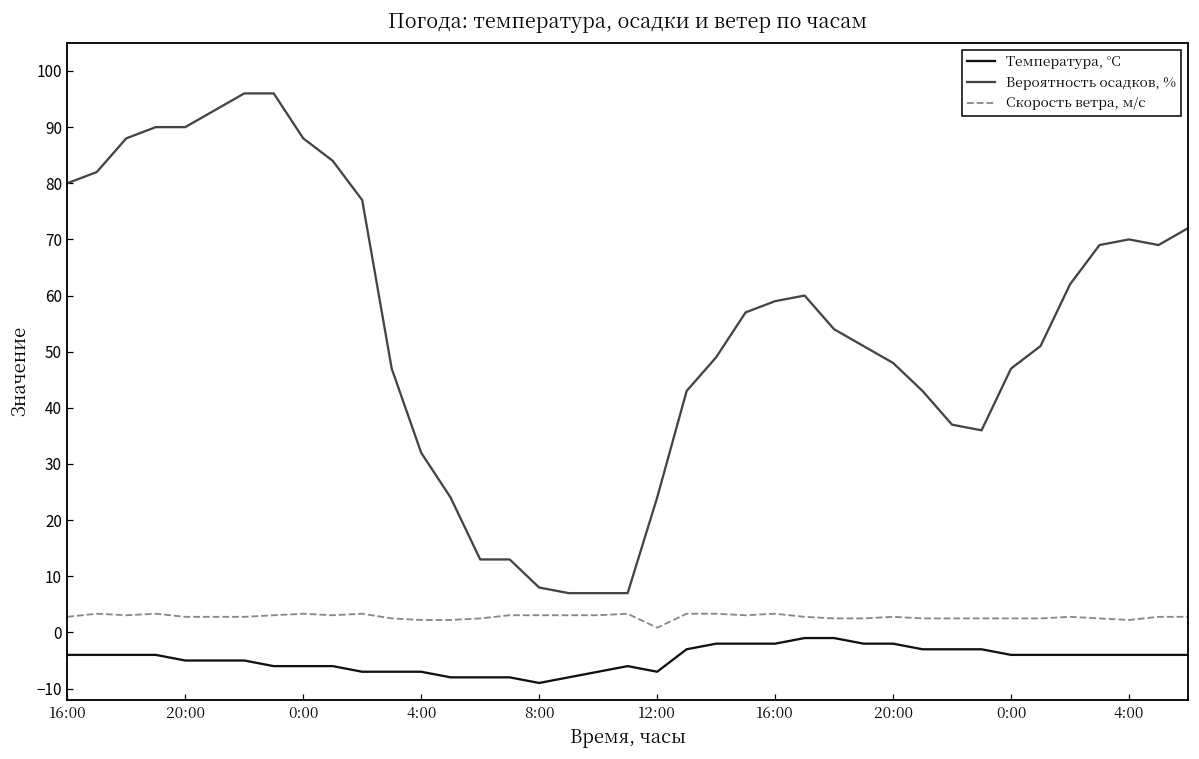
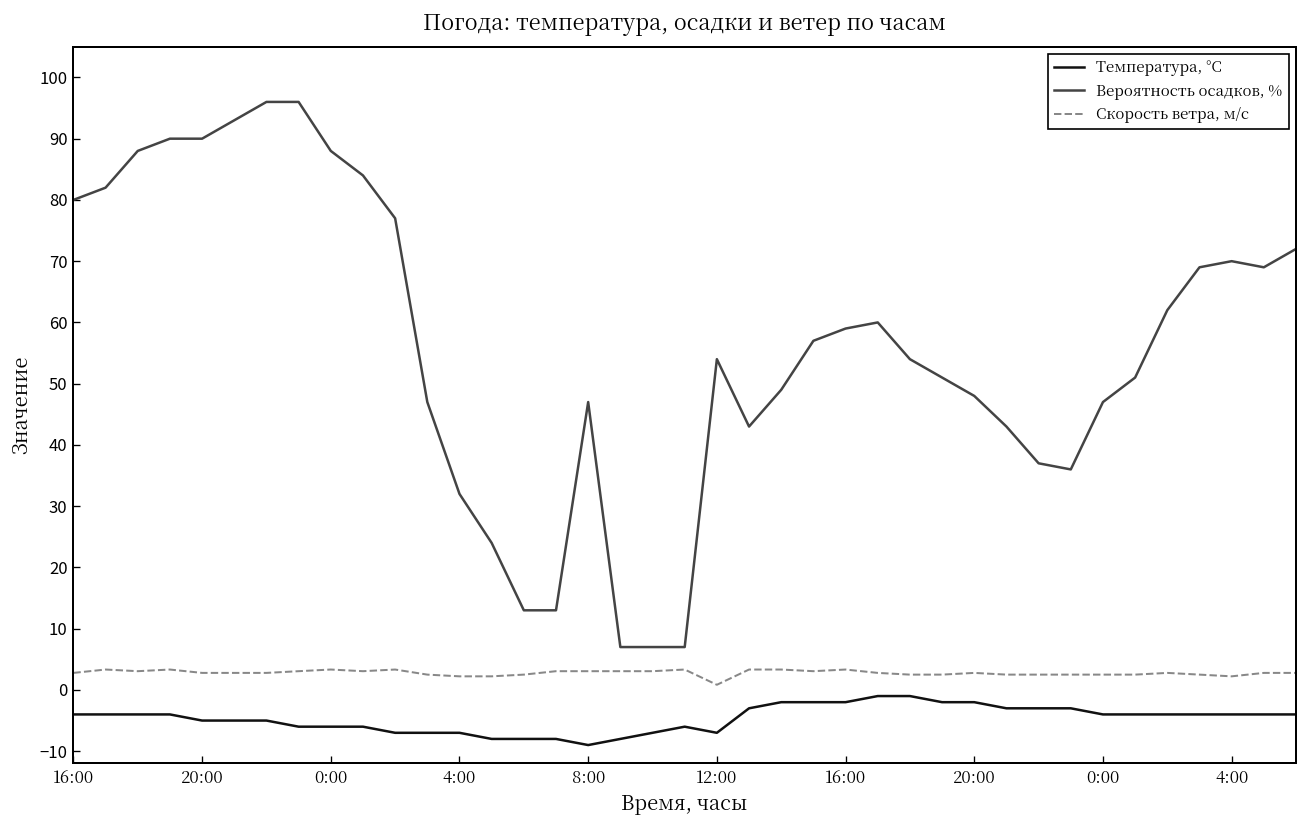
Вероятность осадков, %, 8:00: 8 -> 47
Вероятность осадков, %, 12:00: 24 -> 54
